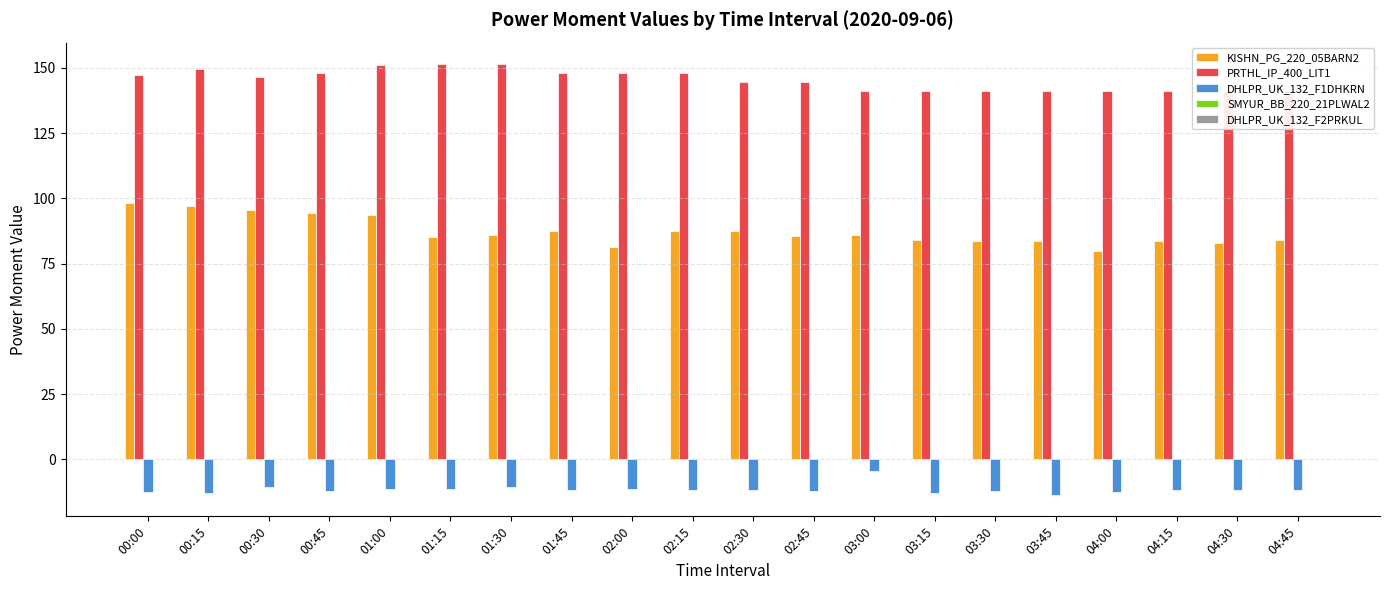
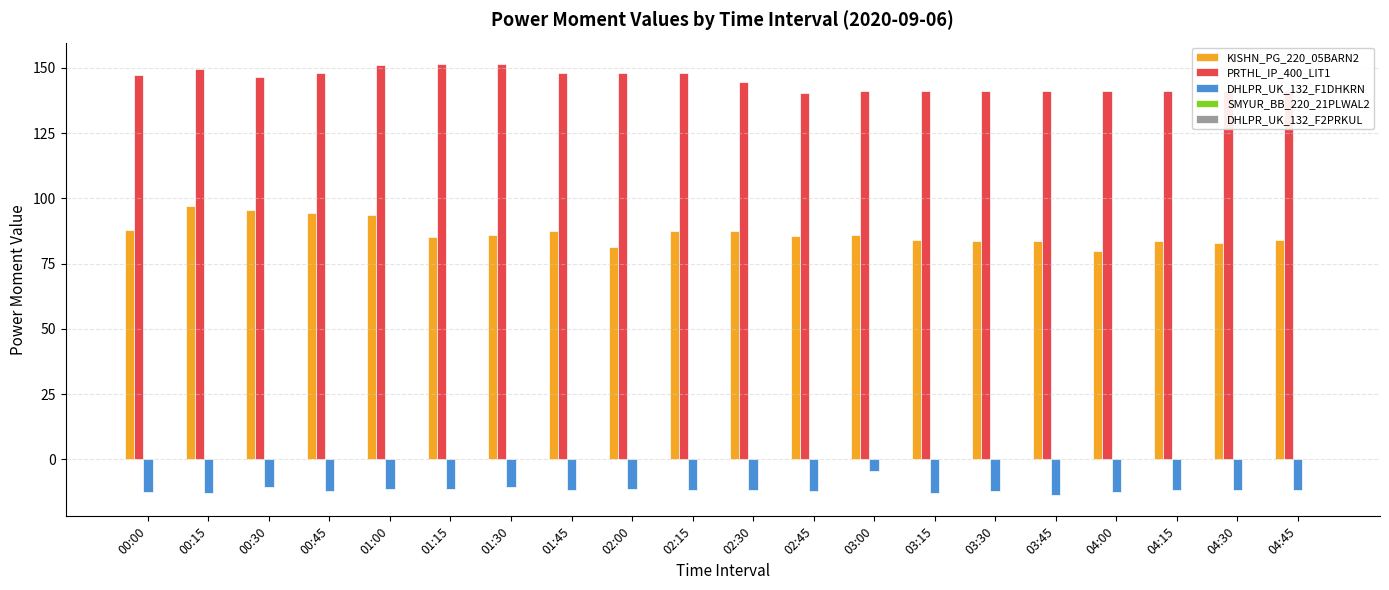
KISHN_PG_220_05BARN2, 00:00: 98 -> 88
PRTHL_IP_400_LIT1, 02:45: 145 -> 140
